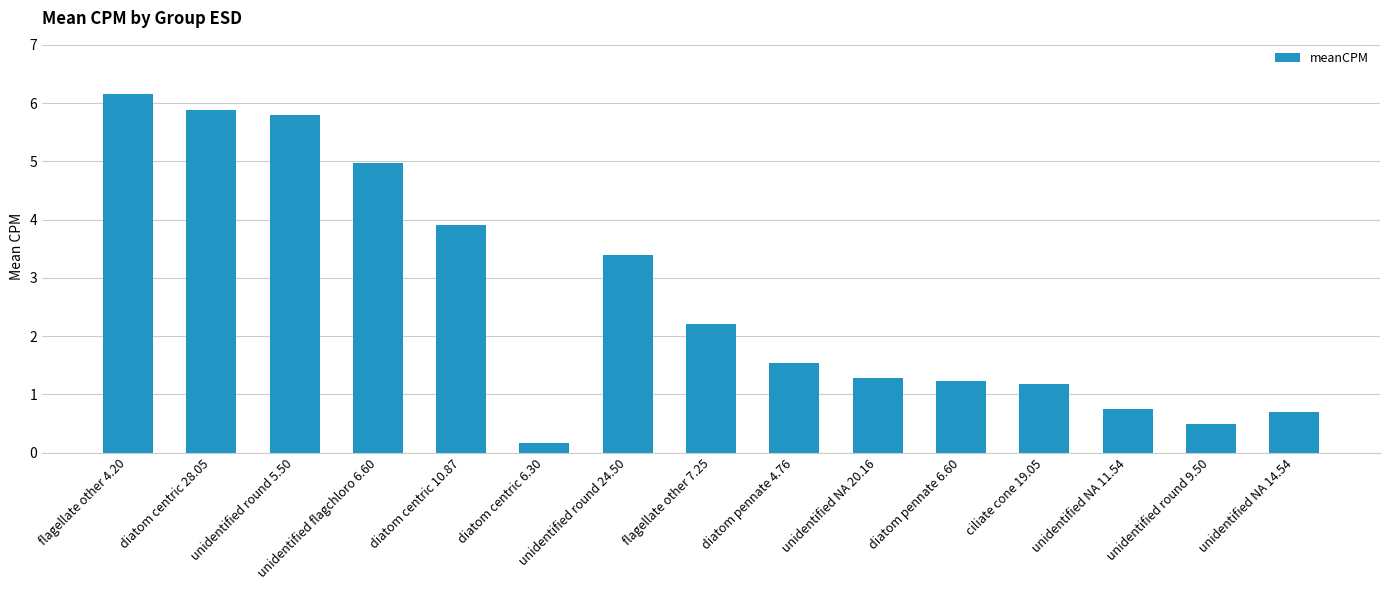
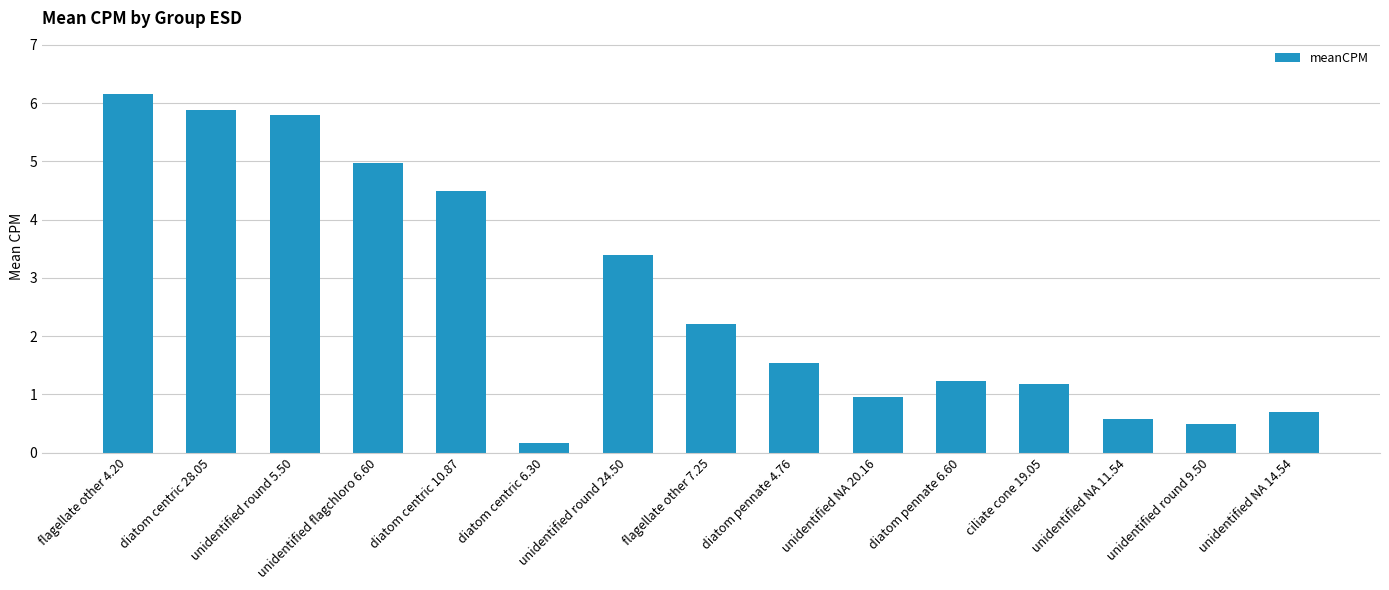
diatom centric 10.87: 3.9 -> 4.5
unidentified NA 20.16: 1.3 -> 1.0
unidentified NA 11.54: 0.7 -> 0.6
